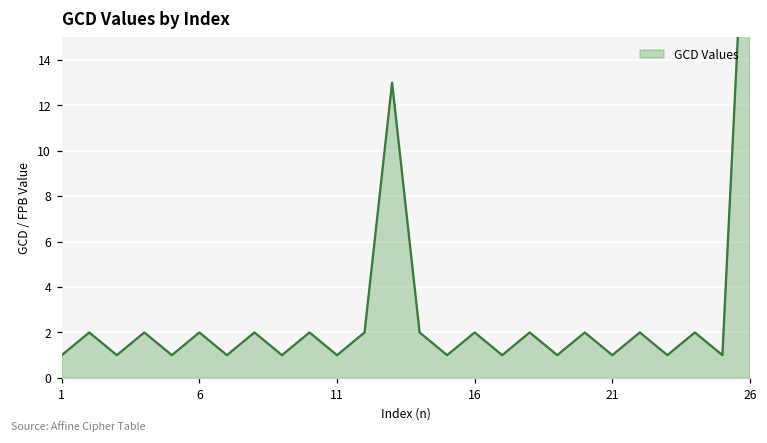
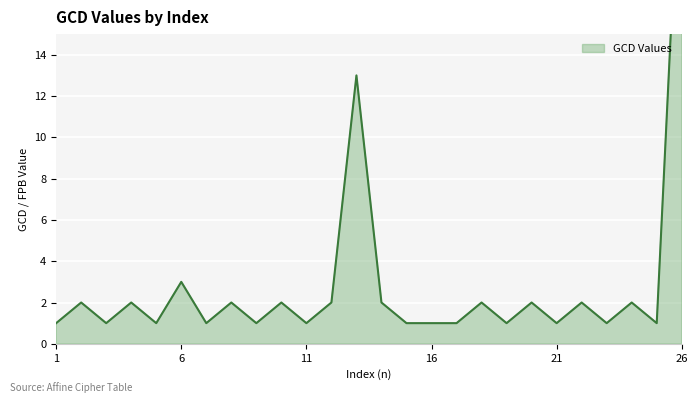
6: 2 -> 3
16: 2 -> 1
